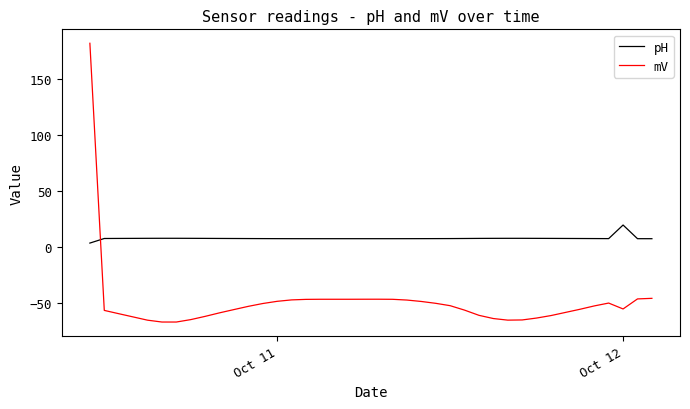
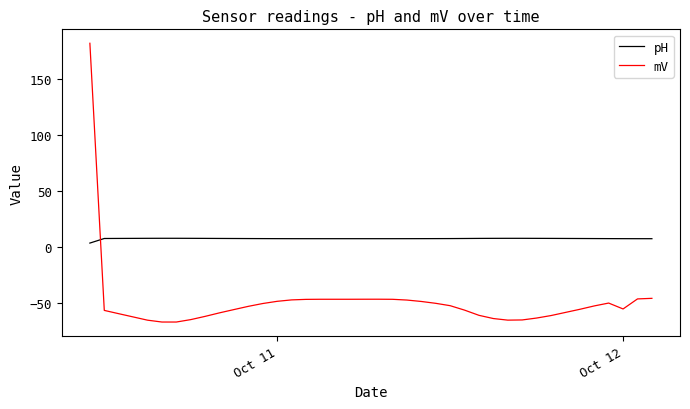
pH, Oct 12: 20 -> 8
